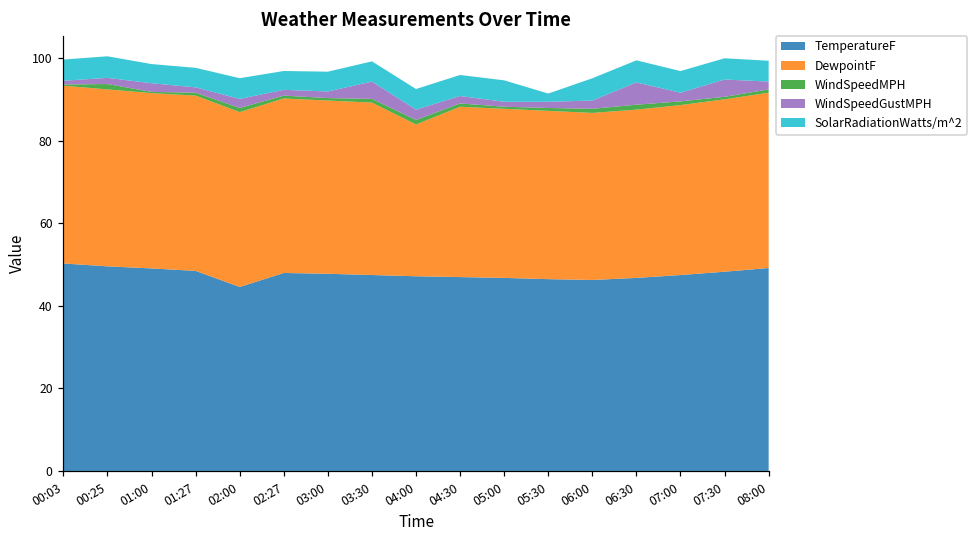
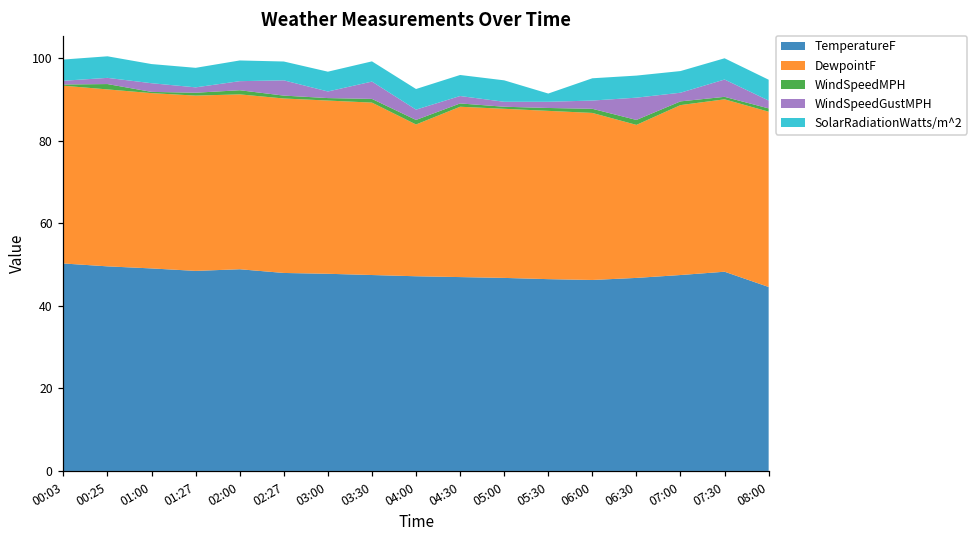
TemperatureF, 02:00: 45 -> 49
WindSpeedGustMPH, 02:27: 1 -> 4
DewpointF, 06:30: 41 -> 37
TemperatureF, 08:00: 49 -> 45
